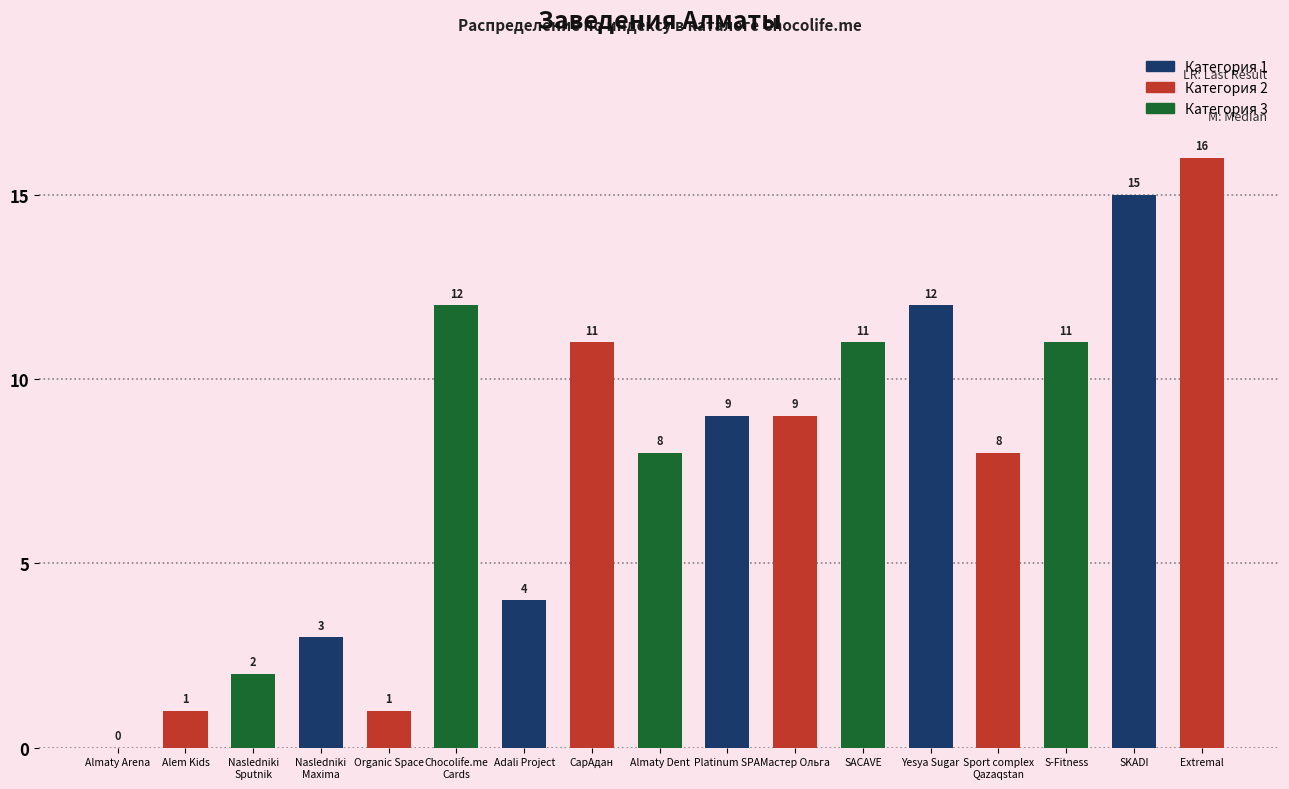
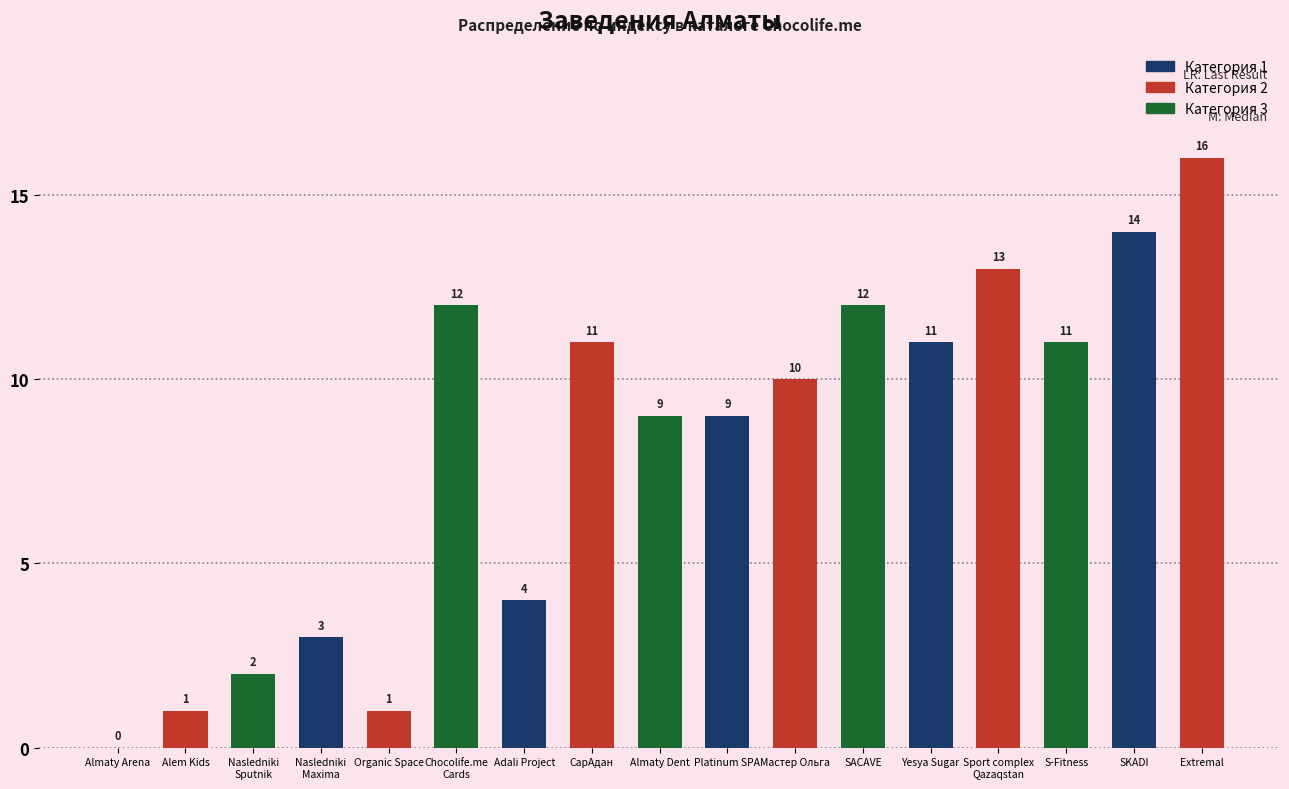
Almaty Dent: 8 -> 9
Мастер Ольга: 9 -> 10
SACAVE: 11 -> 12
Yesya Sugar: 12 -> 11
Sport complex Qazaqstan: 8 -> 13
SKADI: 15 -> 14
